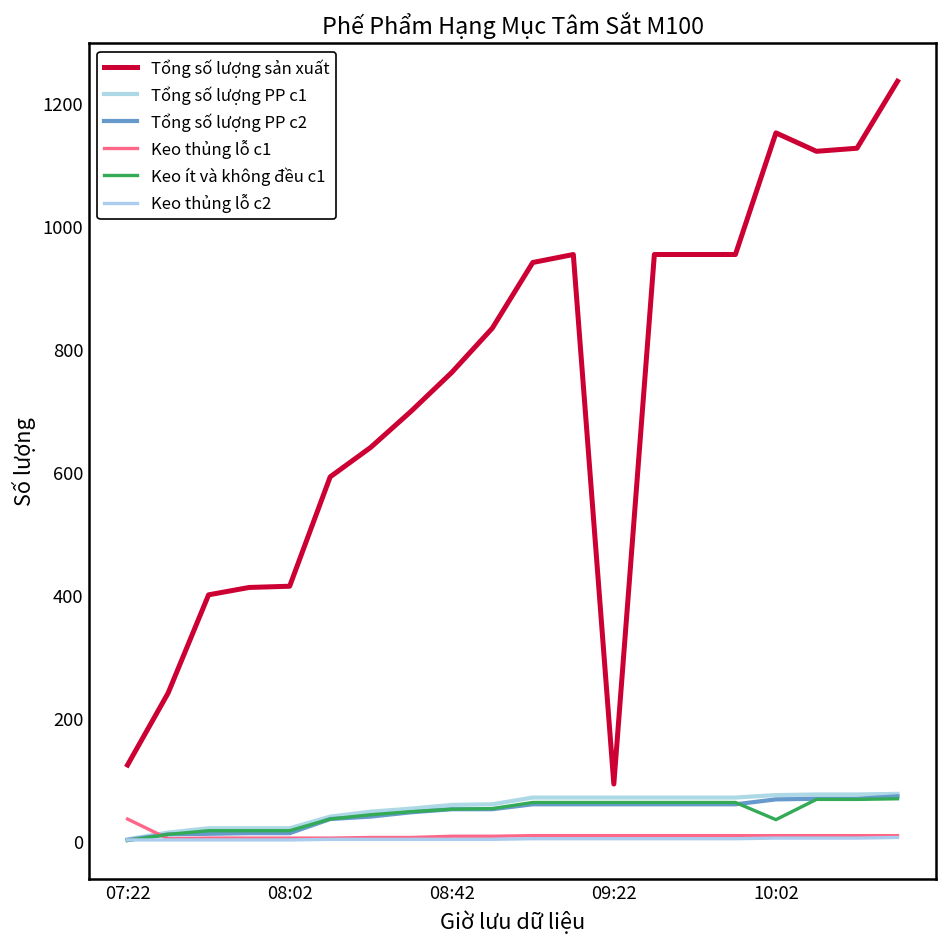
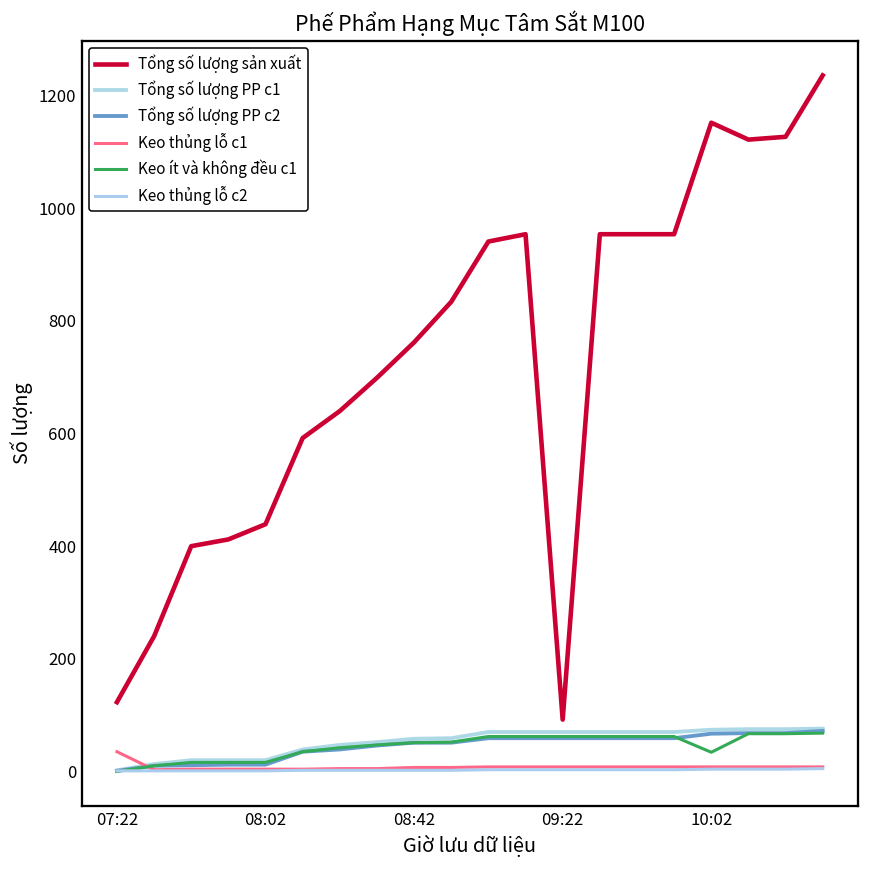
Tổng số lượng sản xuất, 08:02: 410 -> 440
